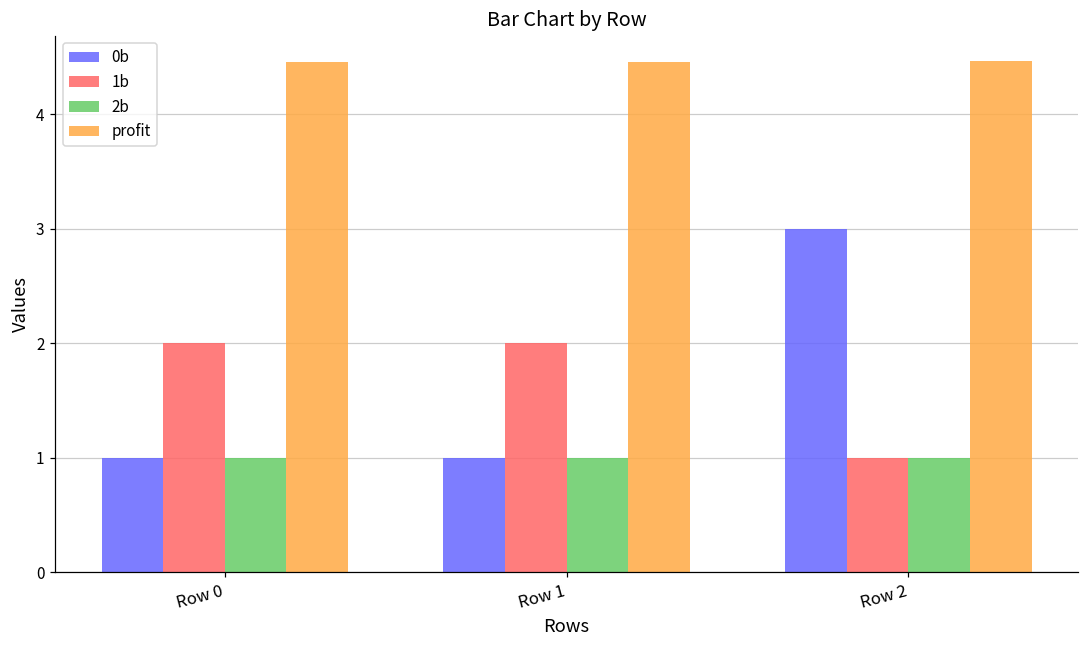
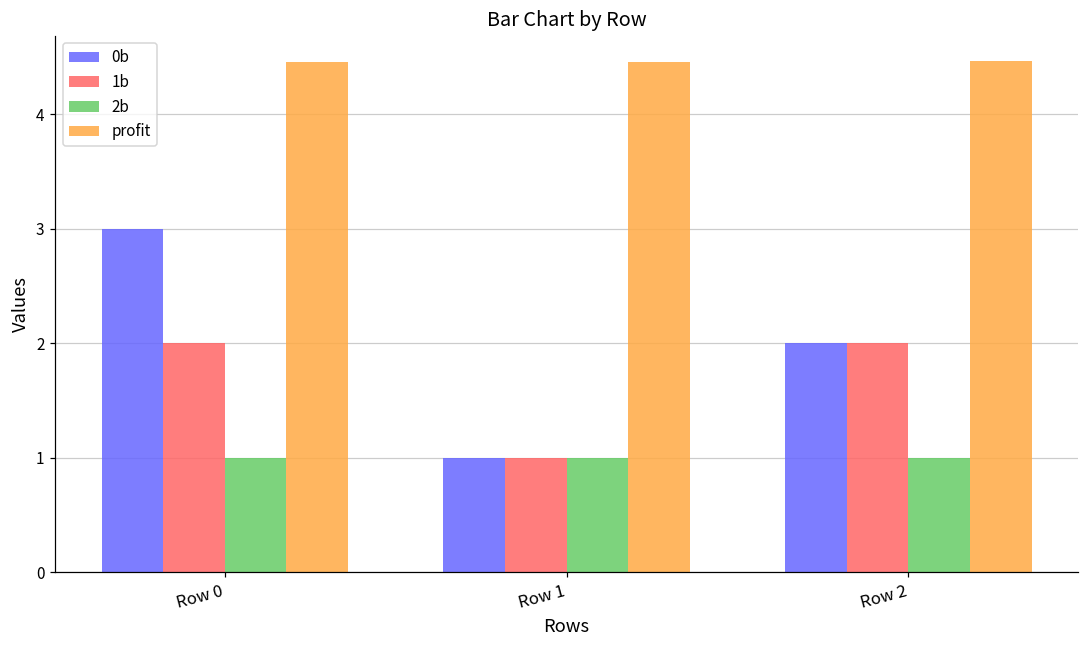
0b, Row 0: 1 -> 3
1b, Row 1: 2 -> 1
0b, Row 2: 3 -> 2
1b, Row 2: 1 -> 2
